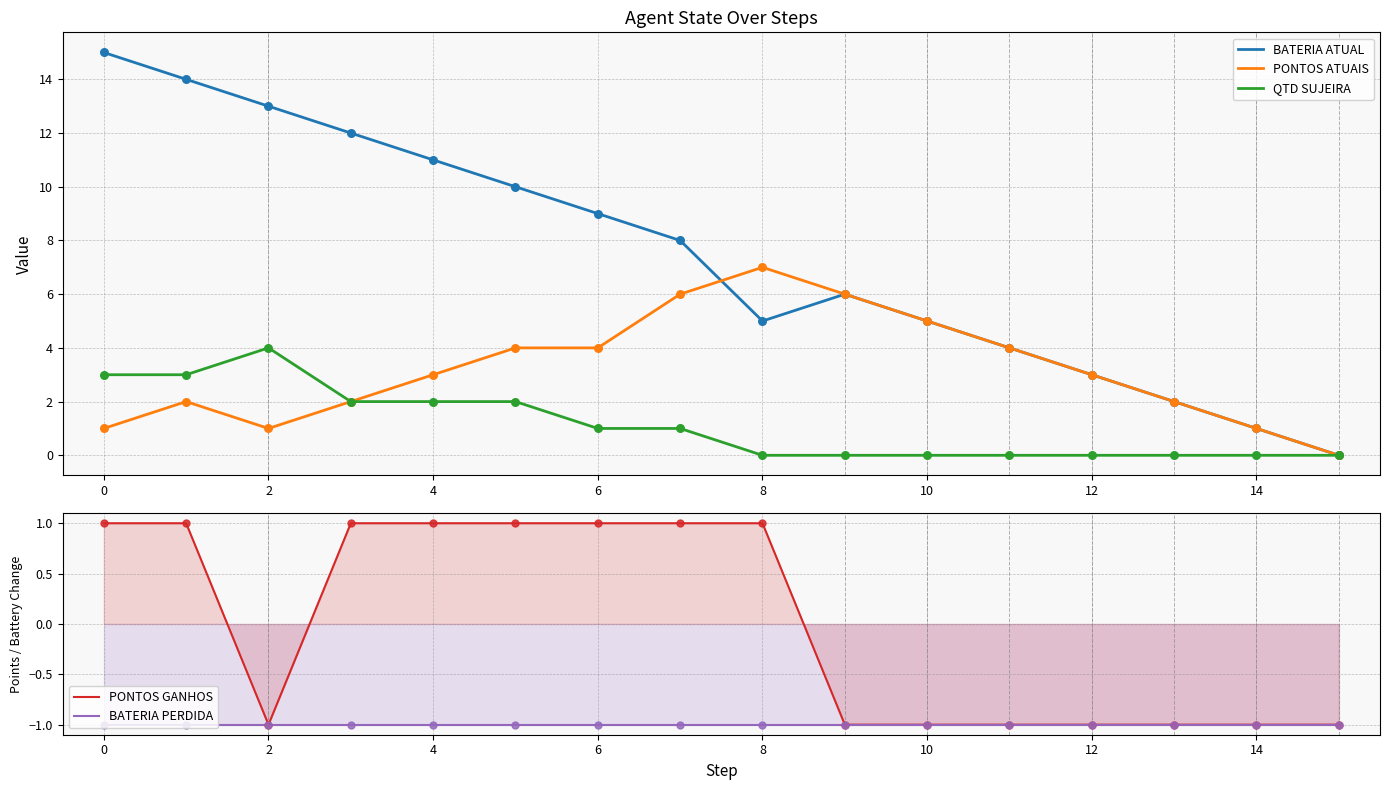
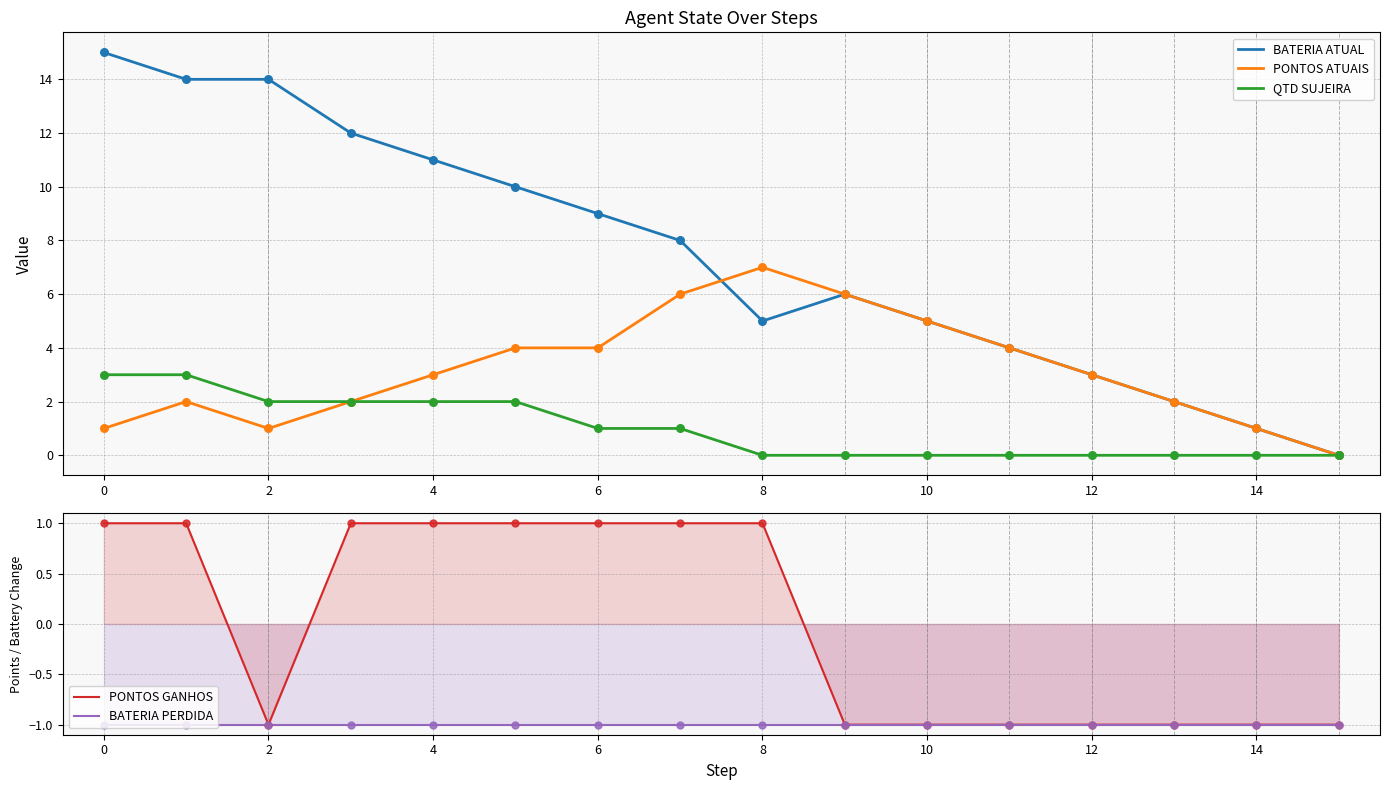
Agent State Over Steps, BATERIA ATUAL, 2: 13 -> 14
Agent State Over Steps, QTD SUJEIRA, 2: 4 -> 2
